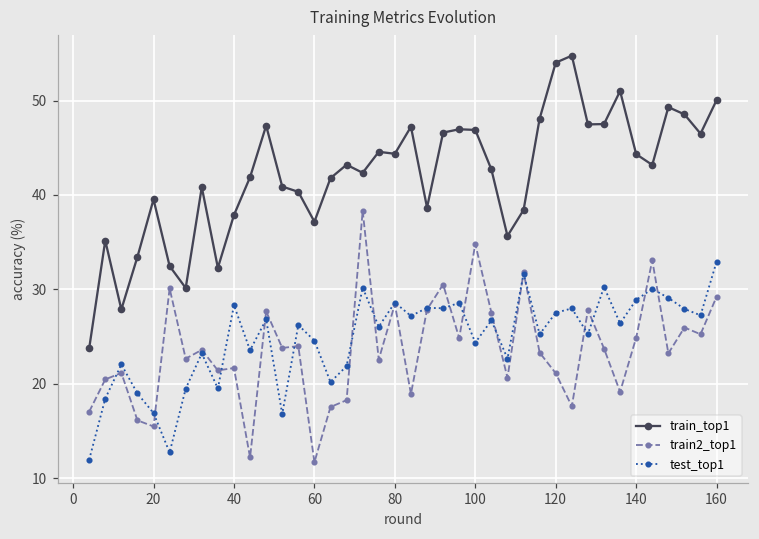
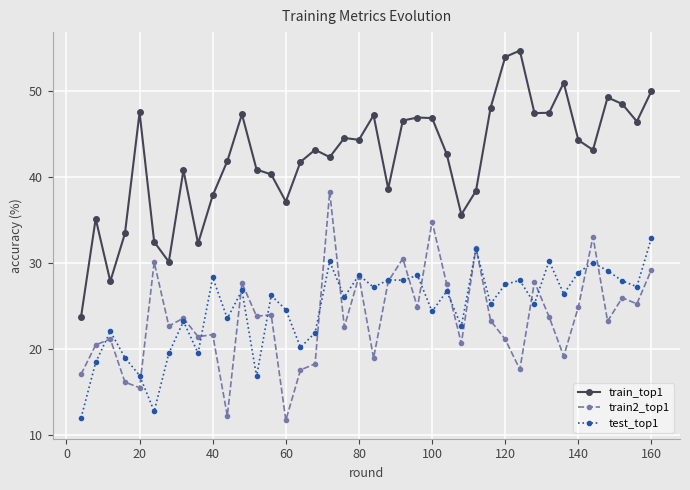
train_top1, 20: 40 -> 48
